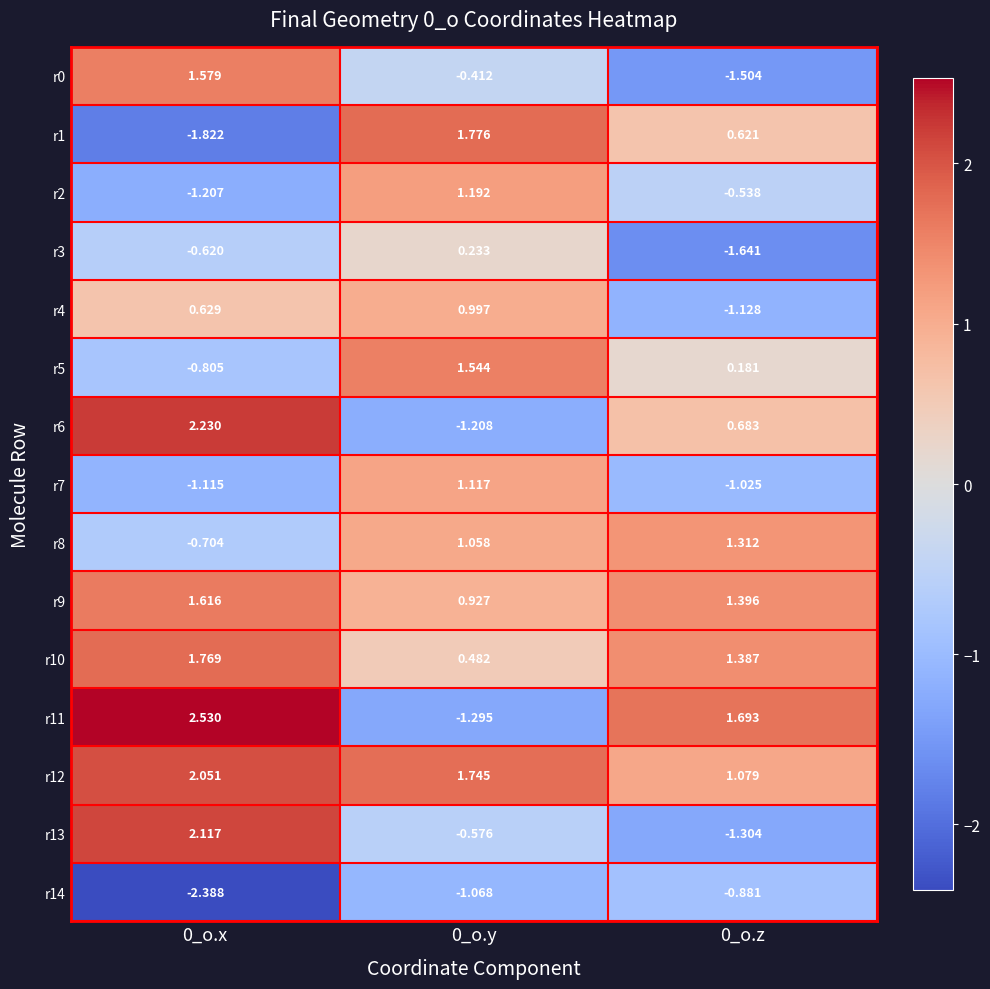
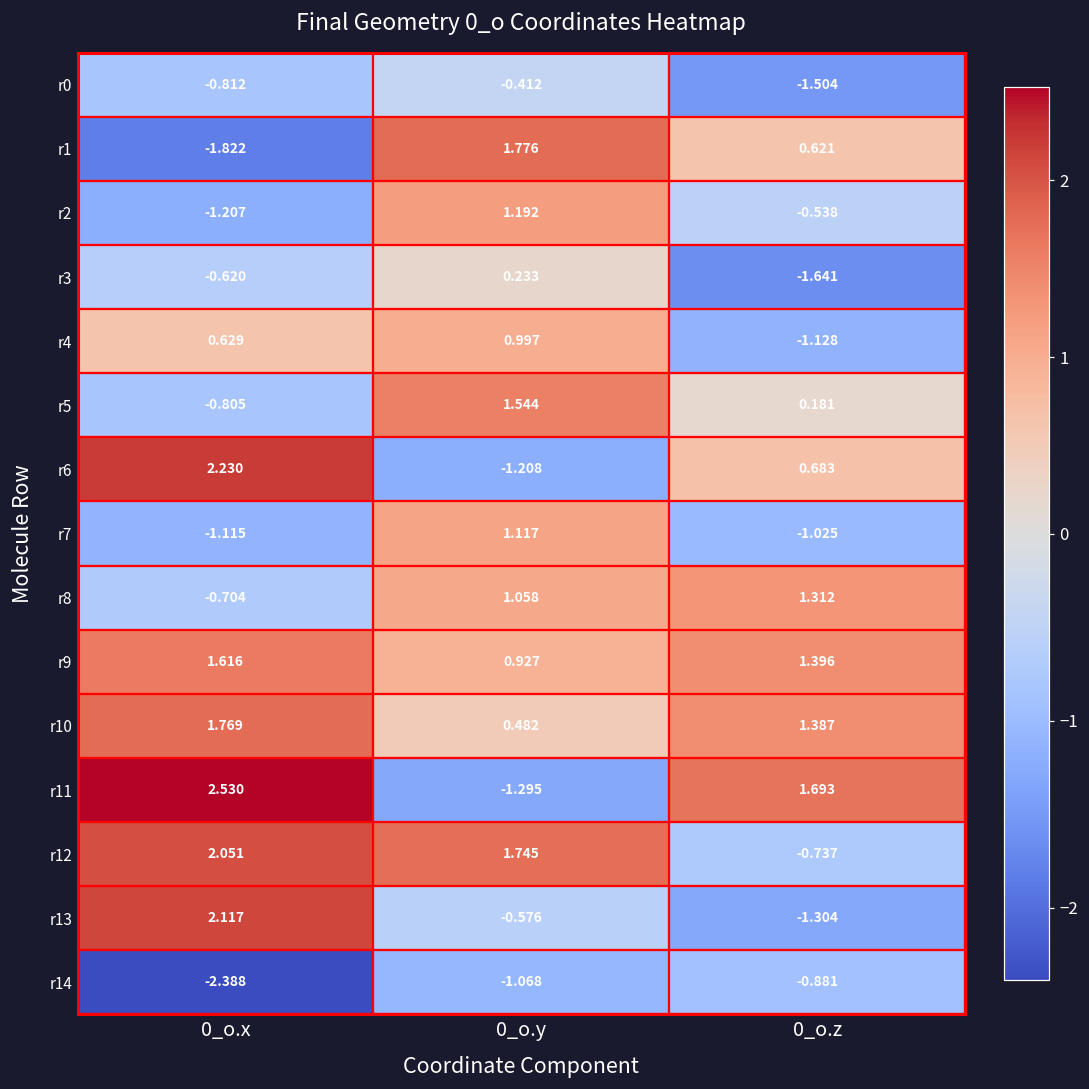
r0, 0_o.x: 1.579 -> -0.812
r12, 0_o.z: 1.079 -> -0.737
